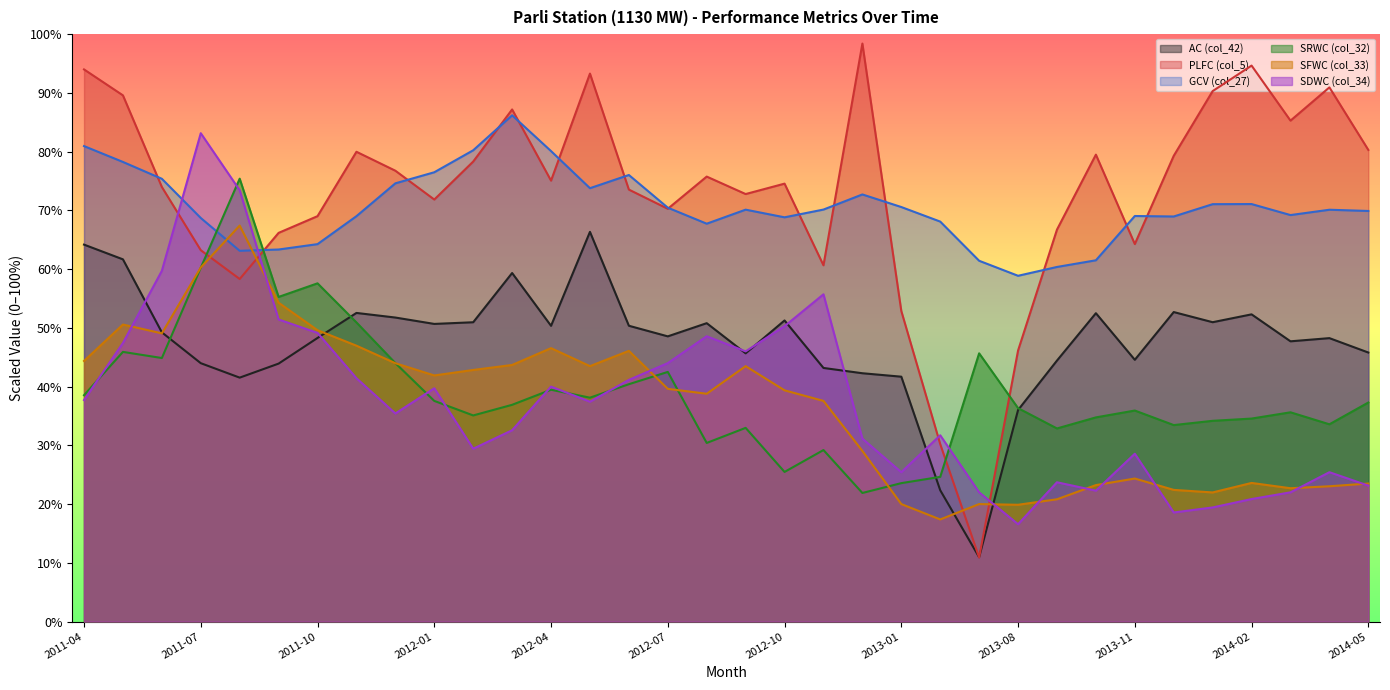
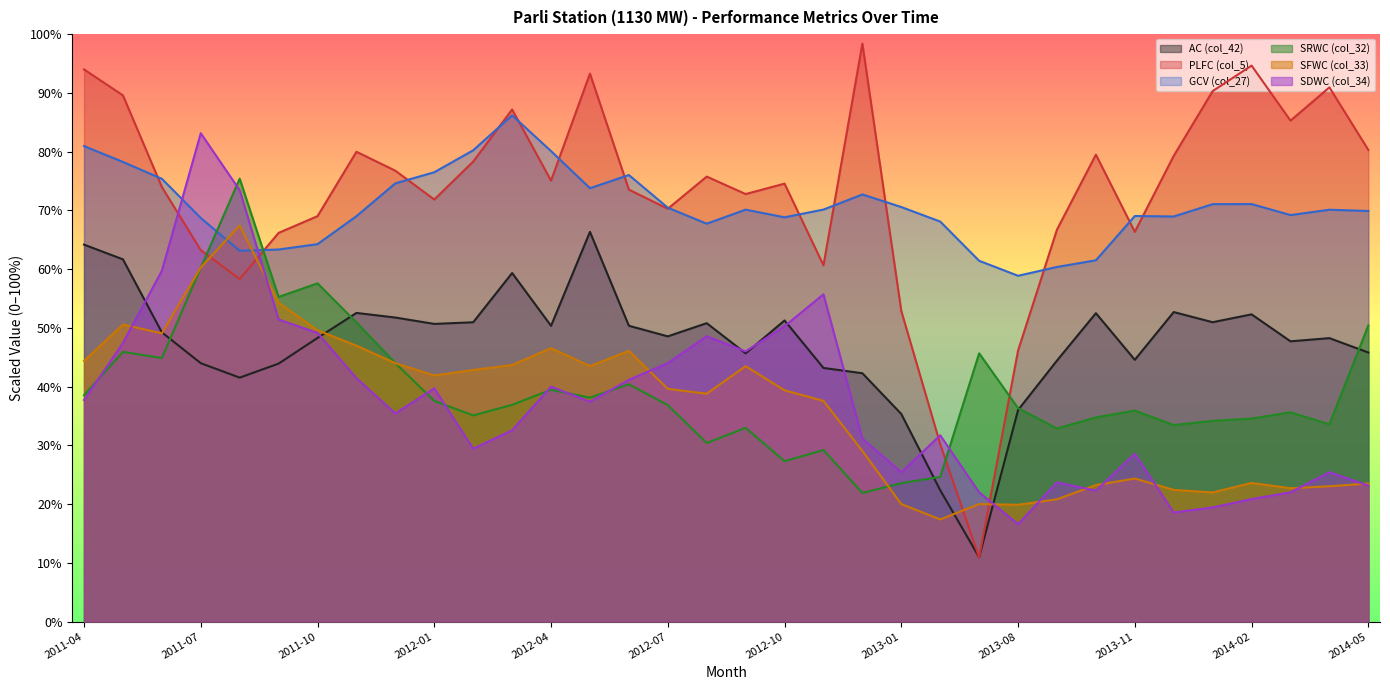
SRWC (col_32), 2012-07: 43% -> 37%
SRWC (col_32), 2012-10: 25% -> 27%
AC (col_42), 2013-01: 42% -> 35%
PLFC (col_5), 2013-11: 64% -> 66%
SRWC (col_32), 2014-05: 37% -> 50%
